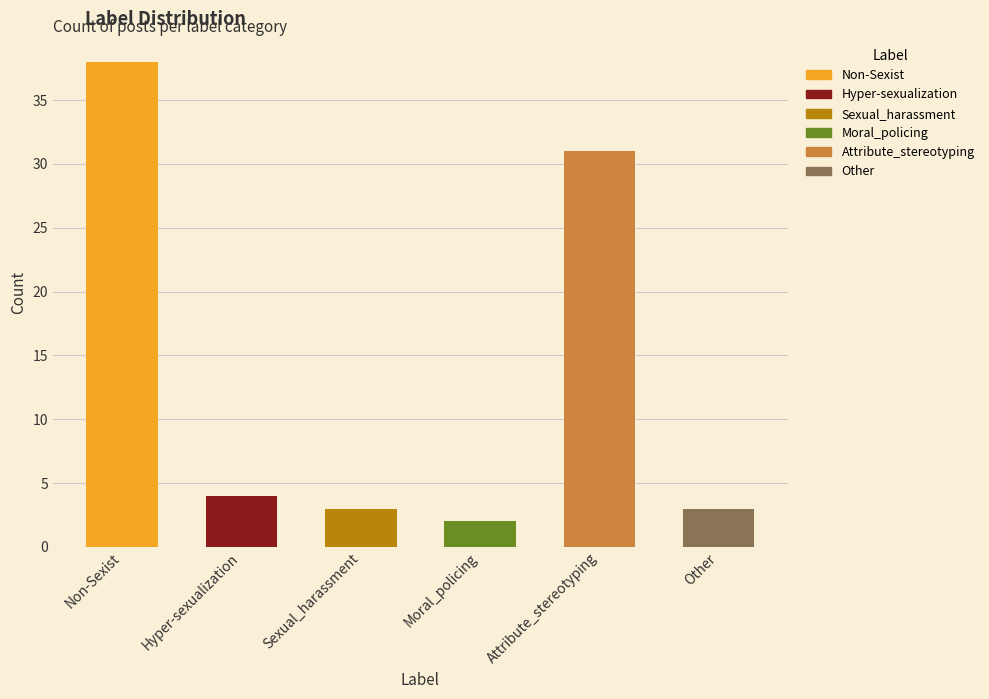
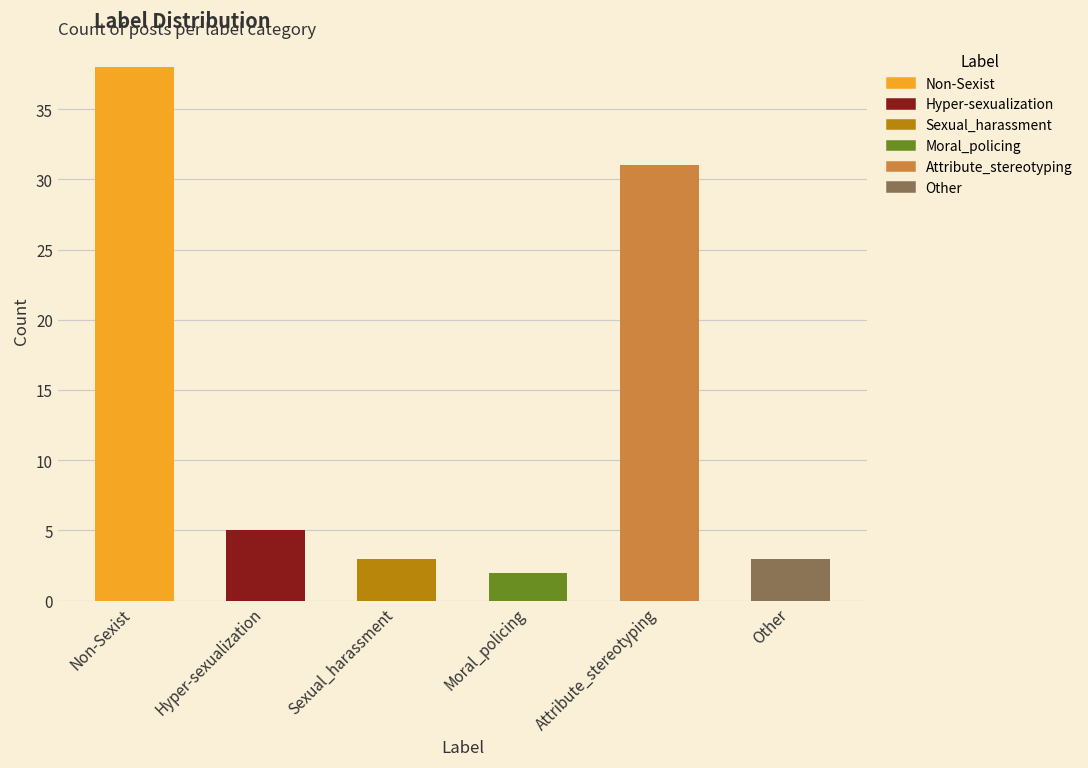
Hyper-sexualization, Hyper-sexualization: 4 -> 5
